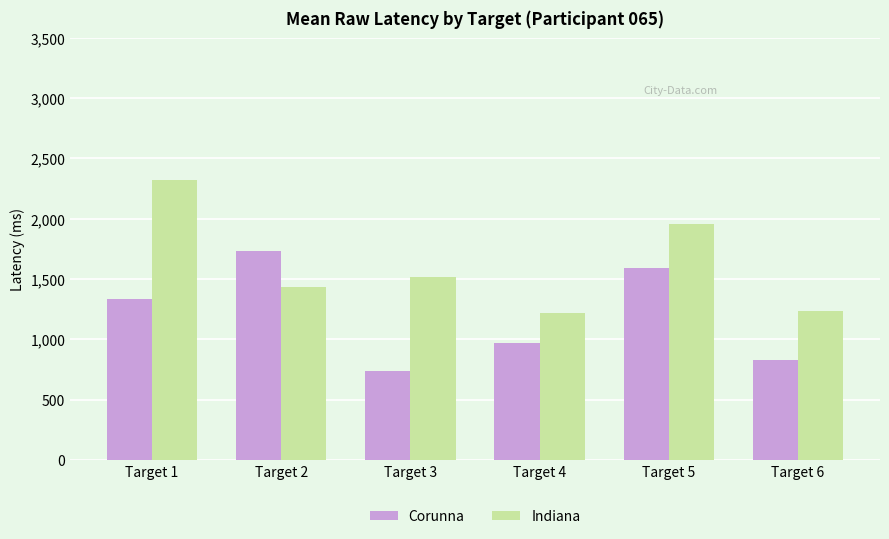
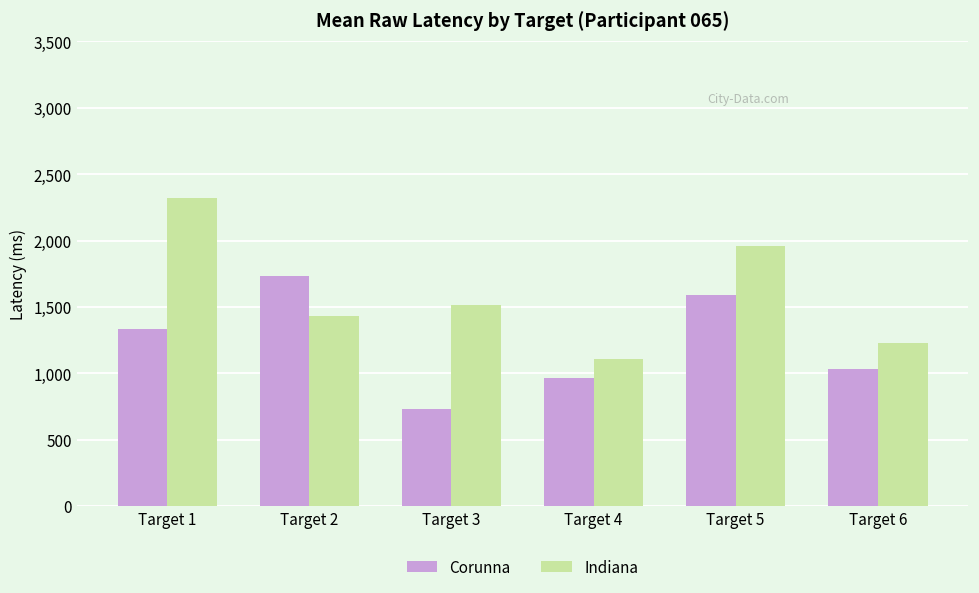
Indiana, Target 4: 1,220 -> 1,110
Corunna, Target 6: 830 -> 1,030
